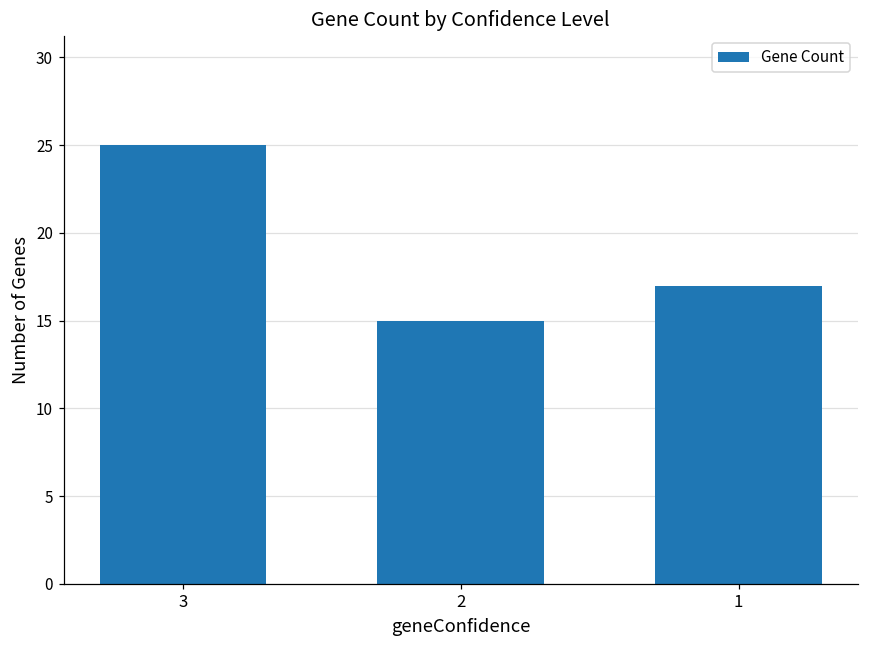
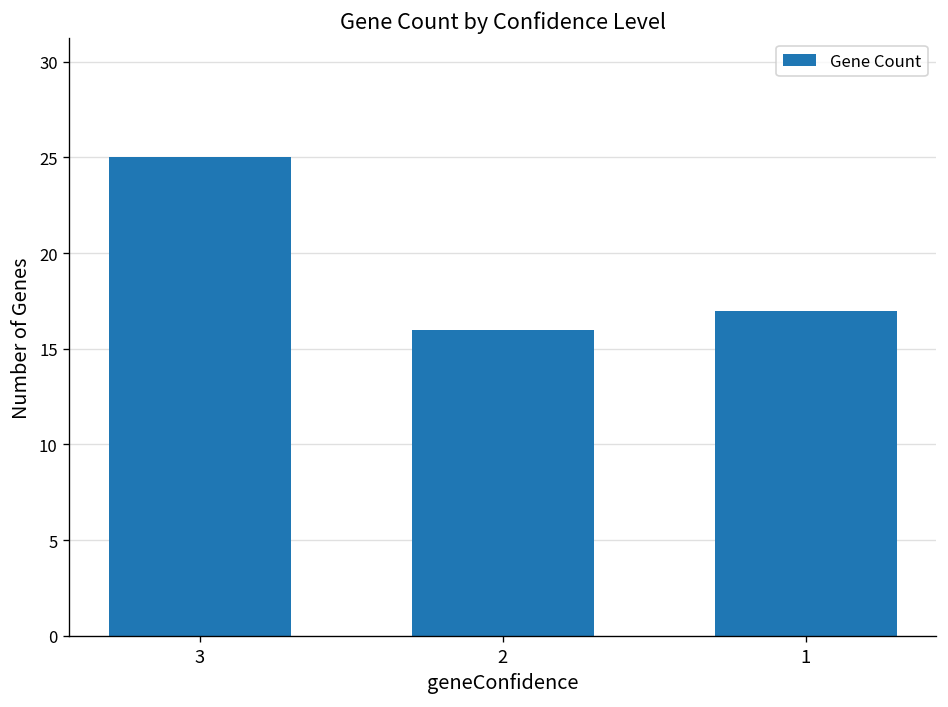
2: 15 -> 16
